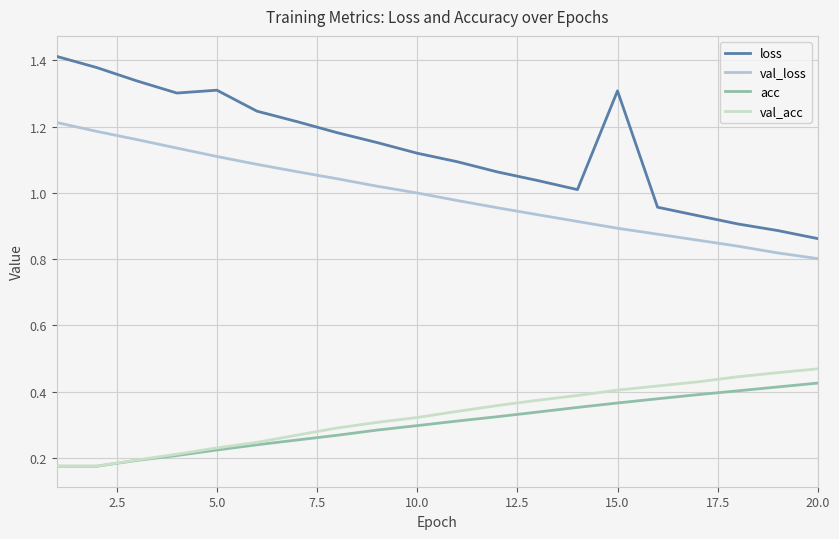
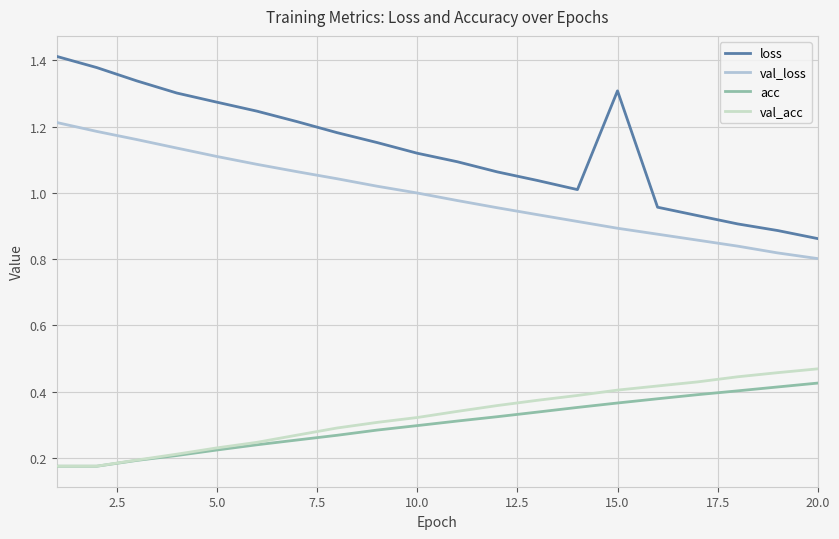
loss, 5.0: 1.31 -> 1.27
